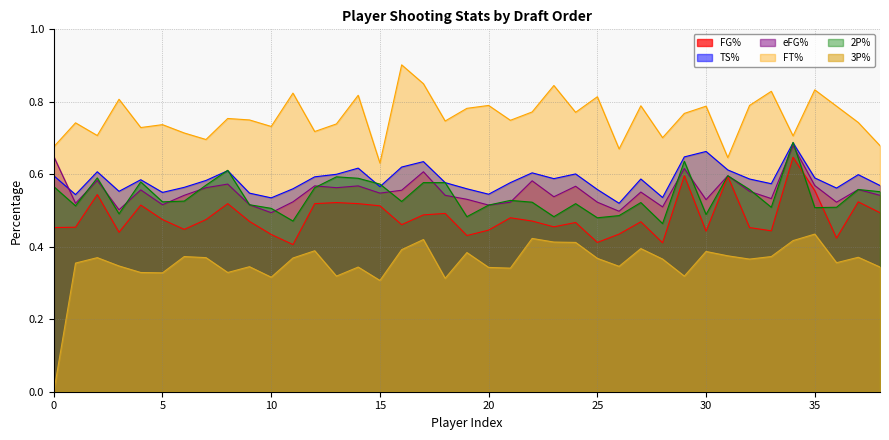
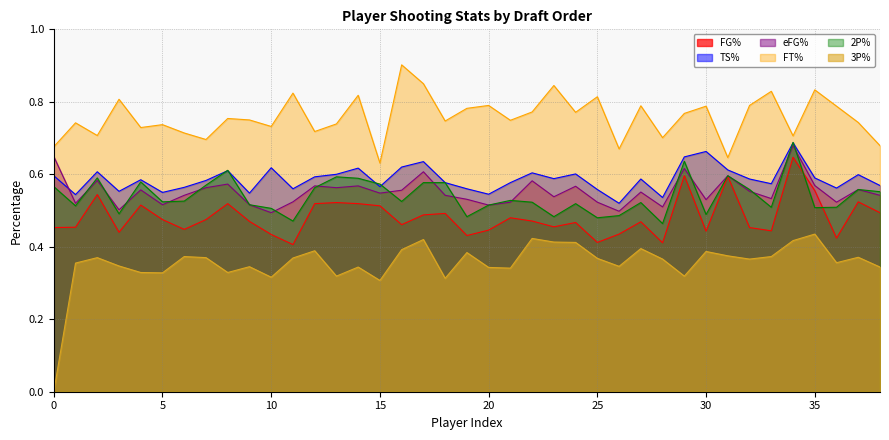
TS%, 10: 0.54 -> 0.62
